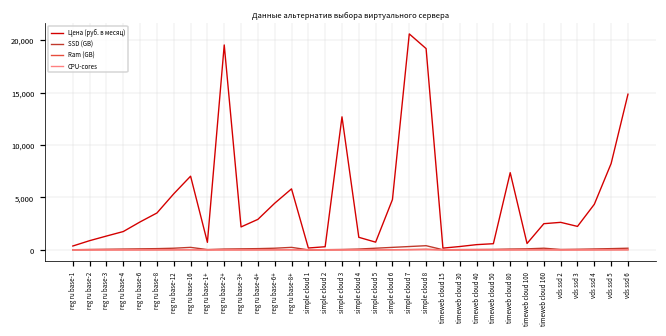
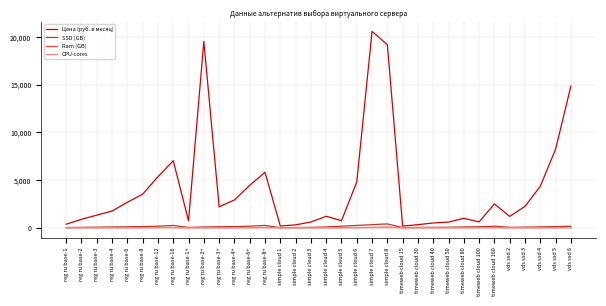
Цена (руб. в месяц), simple cloud 3: 13,000 -> 1,000
Цена (руб. в месяц), timeweb cloud 80: 7,000 -> 1,000
Цена (руб. в месяц), vds ssd 2: 3,000 -> 1,000
